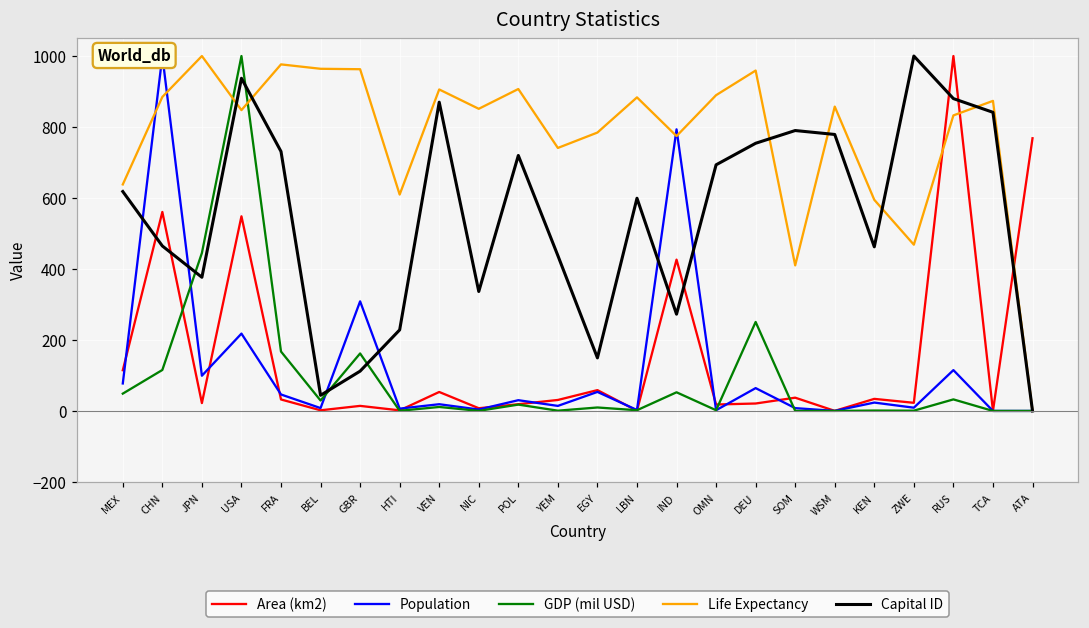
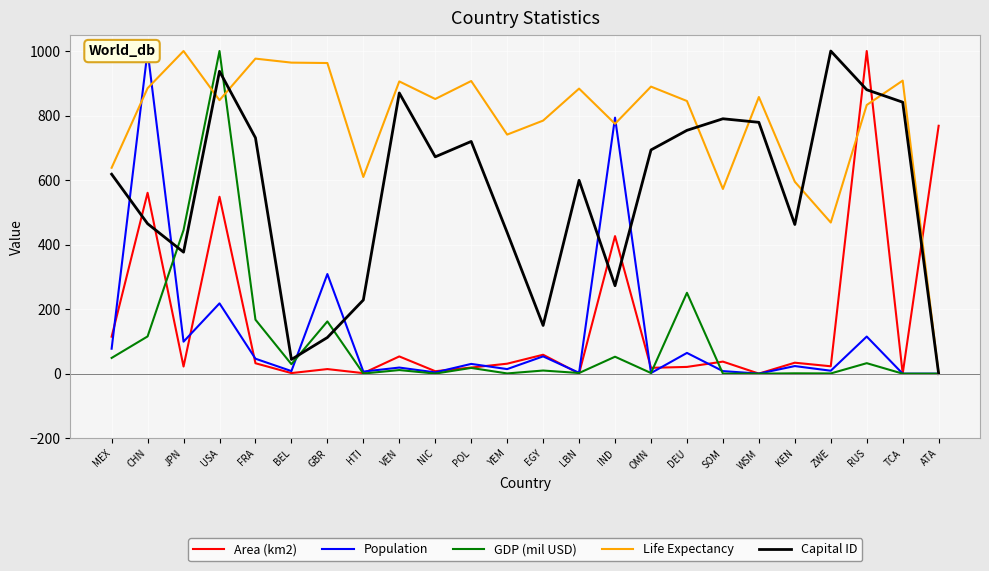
Capital ID, NIC: 340 -> 670
Life Expectancy, DEU: 960 -> 850
Life Expectancy, SOM: 410 -> 570
Life Expectancy, TCA: 870 -> 910
